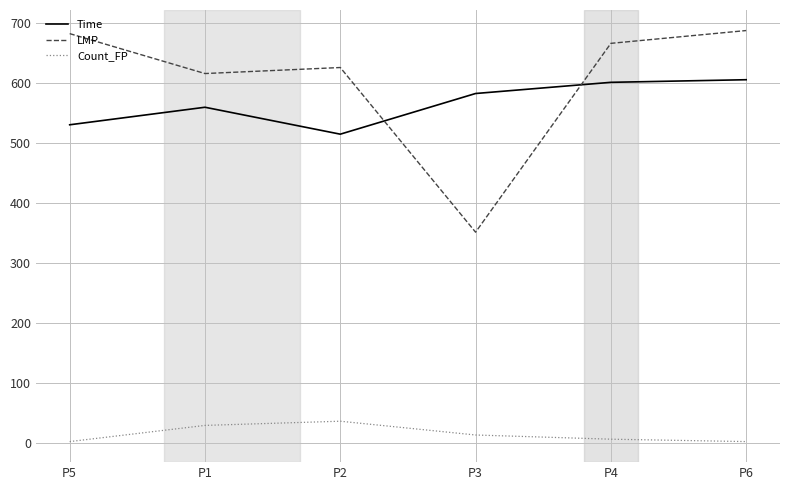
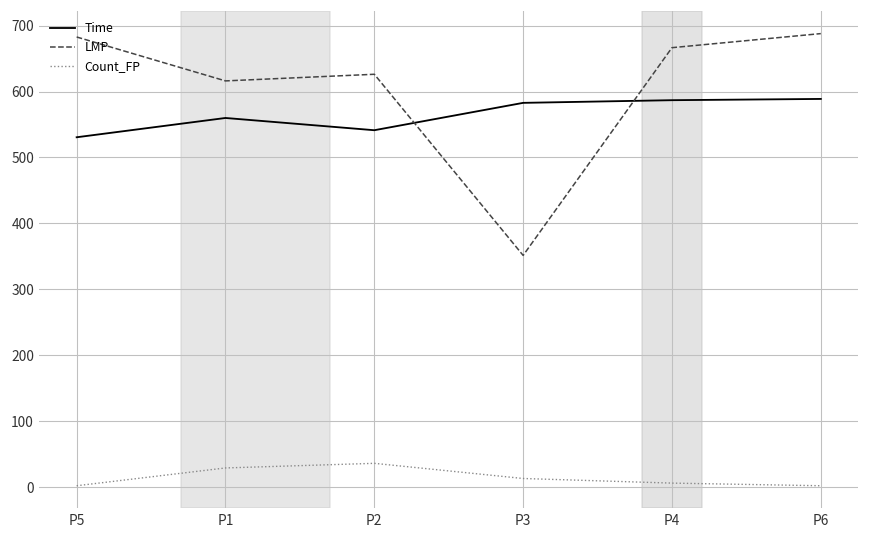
Time, P2: 510 -> 540
Time, P4: 600 -> 590
Time, P6: 610 -> 590
